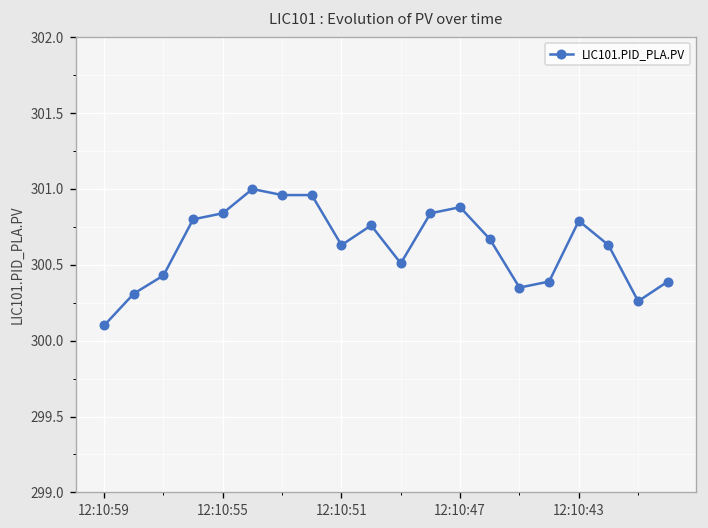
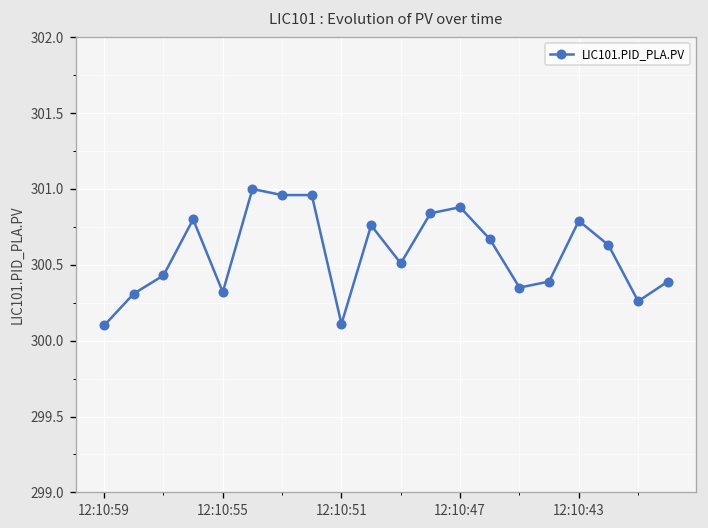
12:10:55: 300.84 -> 300.32
12:10:51: 300.63 -> 300.11
